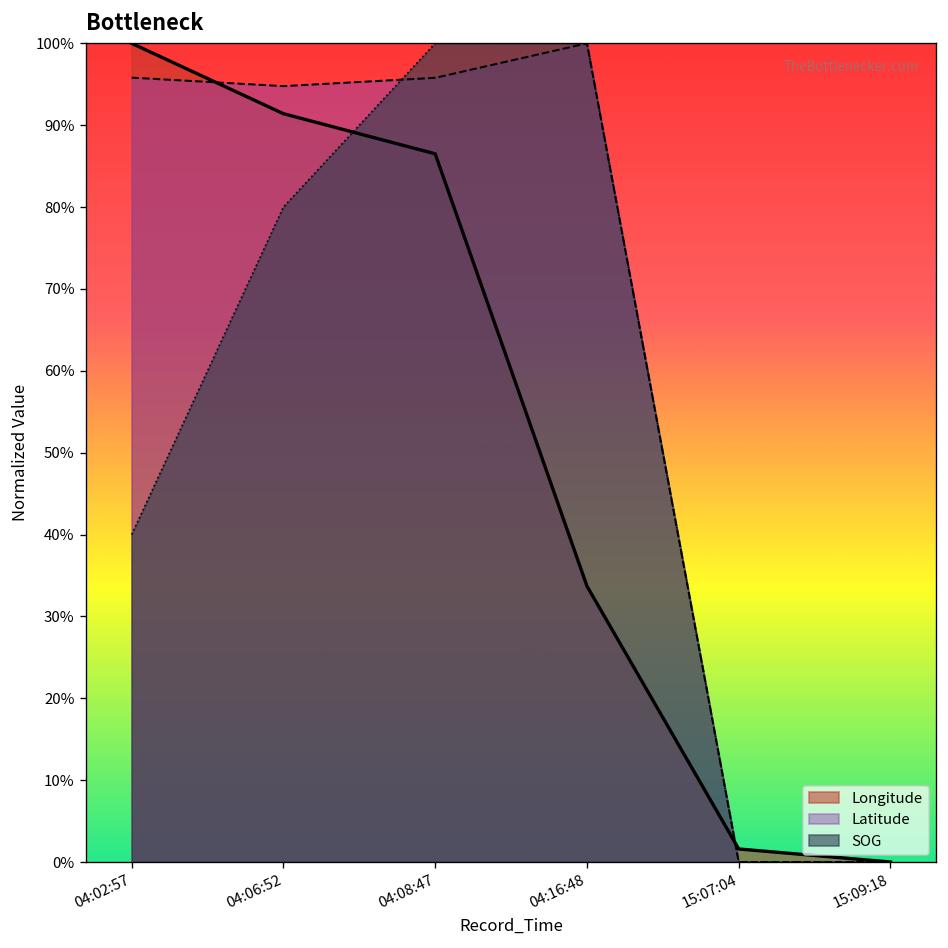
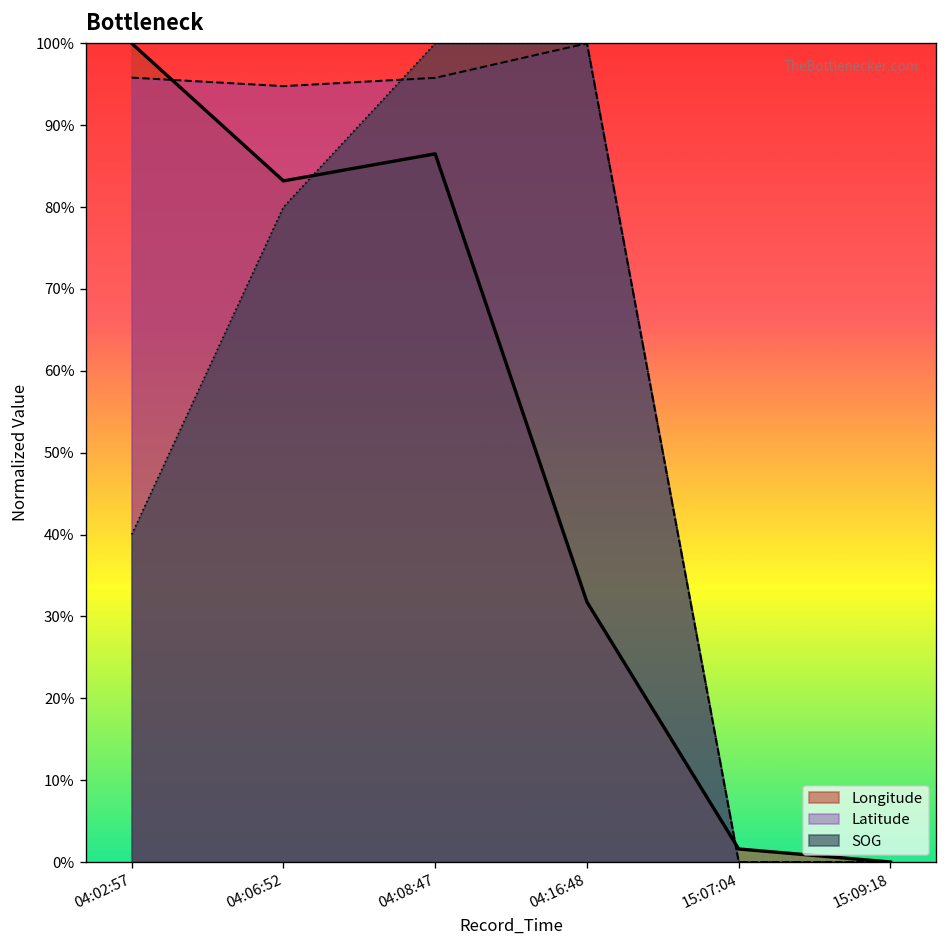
Longitude, 04:06:52: 91% -> 83%
Longitude, 04:16:48: 34% -> 32%
